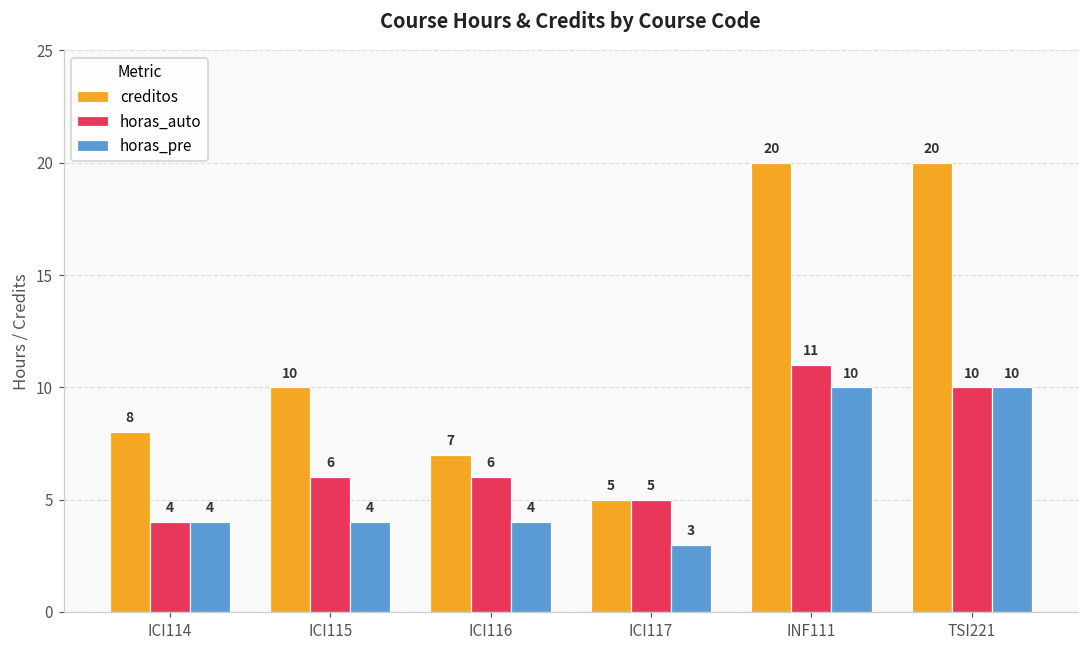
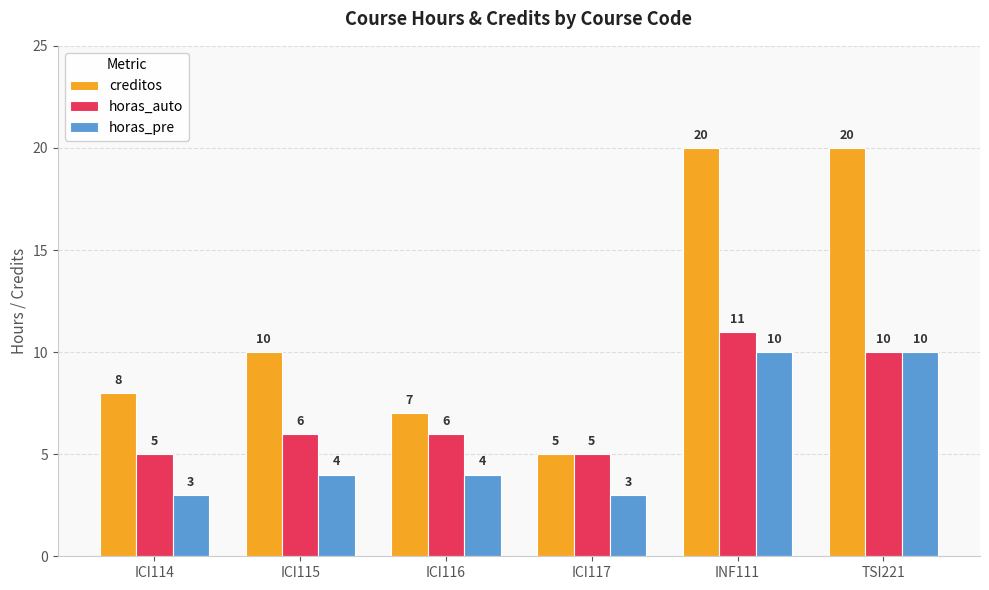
horas_auto, ICI114: 4 -> 5
horas_pre, ICI114: 4 -> 3
